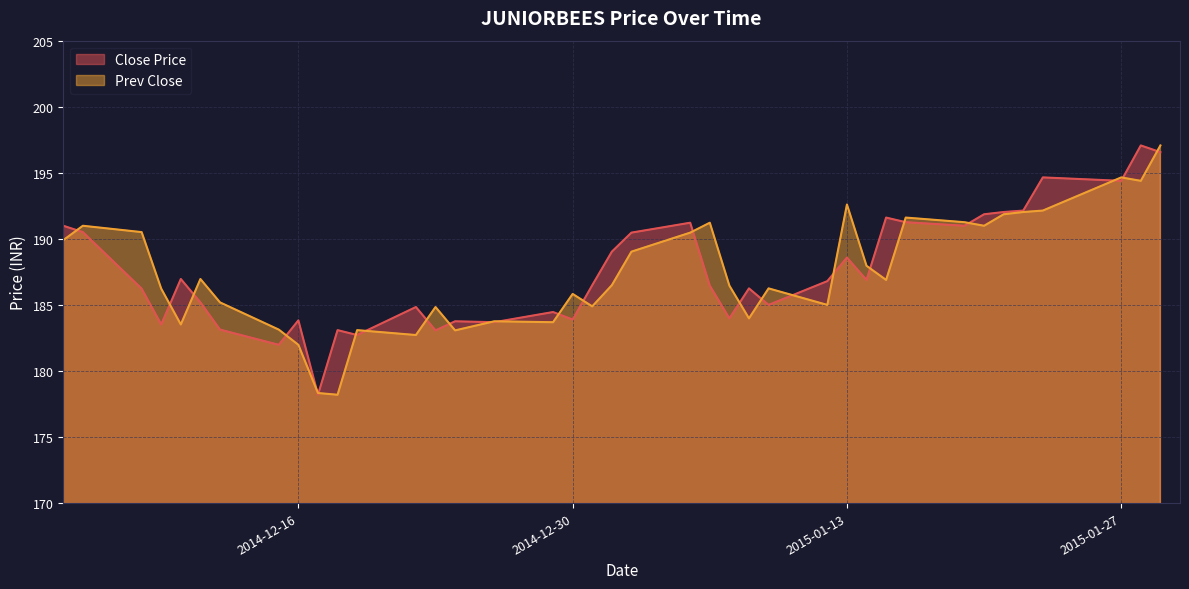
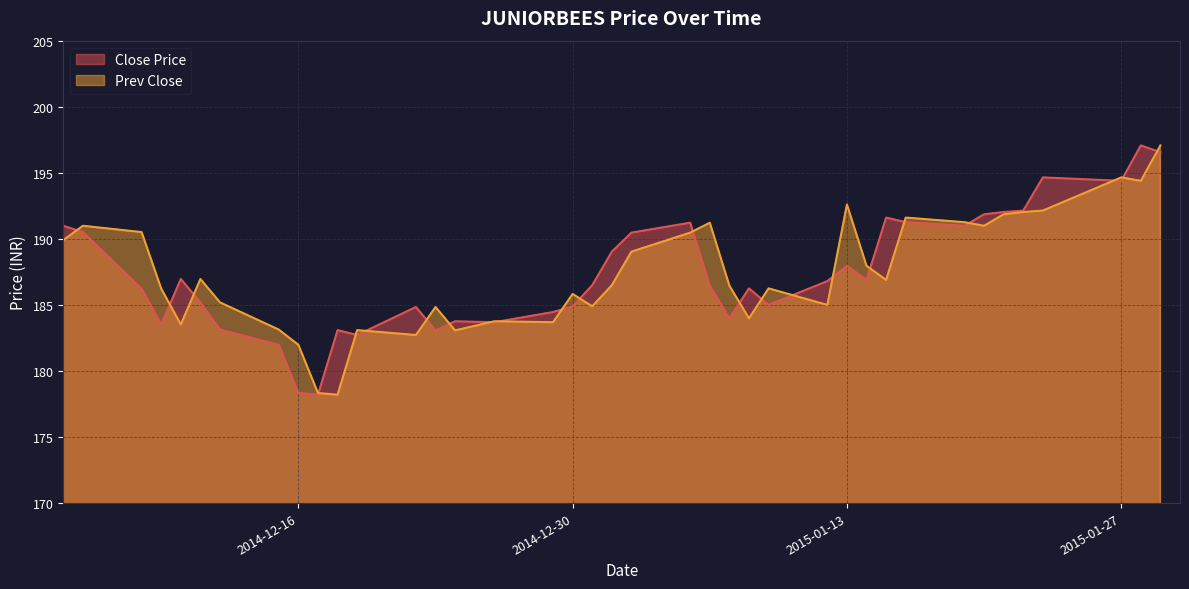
Close Price, 2014-12-16: 183.8 -> 178.3
Close Price, 2014-12-30: 183.9 -> 184.9
Close Price, 2015-01-13: 188.6 -> 188.0
